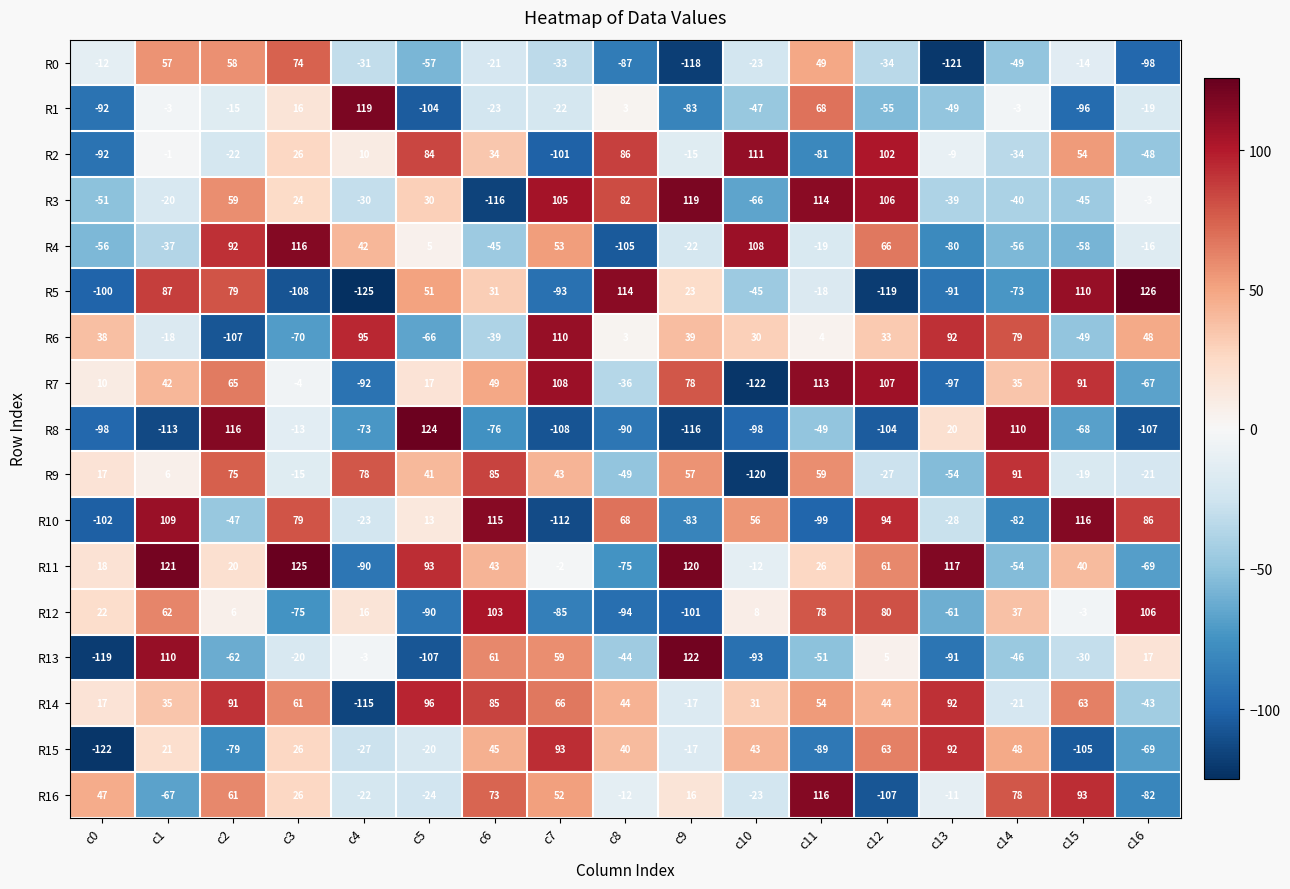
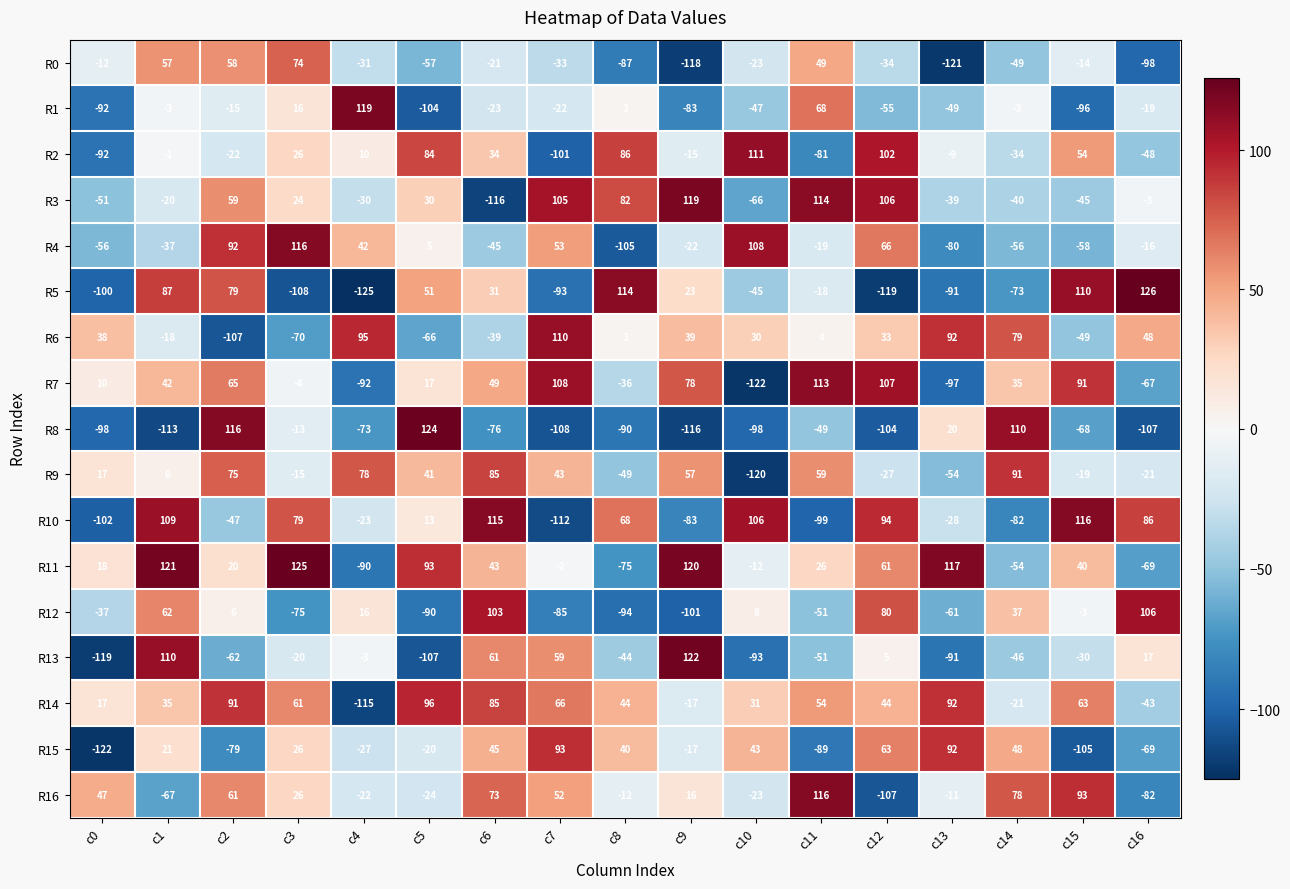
R10, c10: 56 -> 106
R12, c0: 22 -> -37
R12, c11: 78 -> -51
